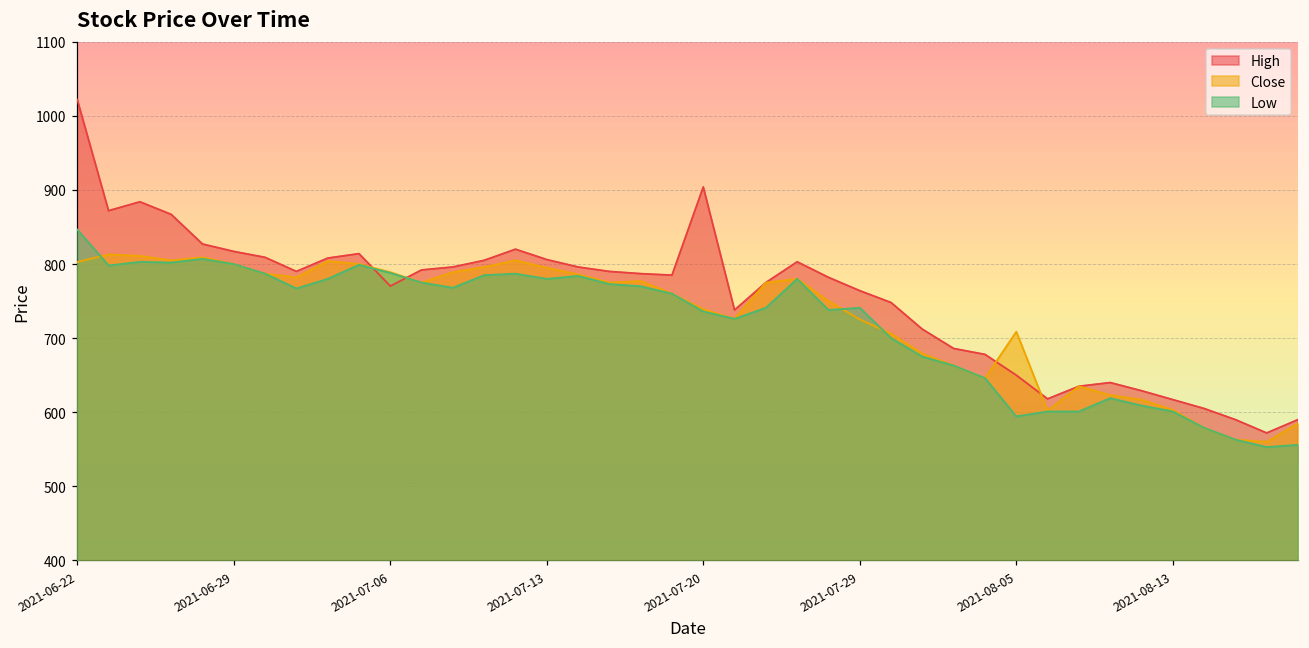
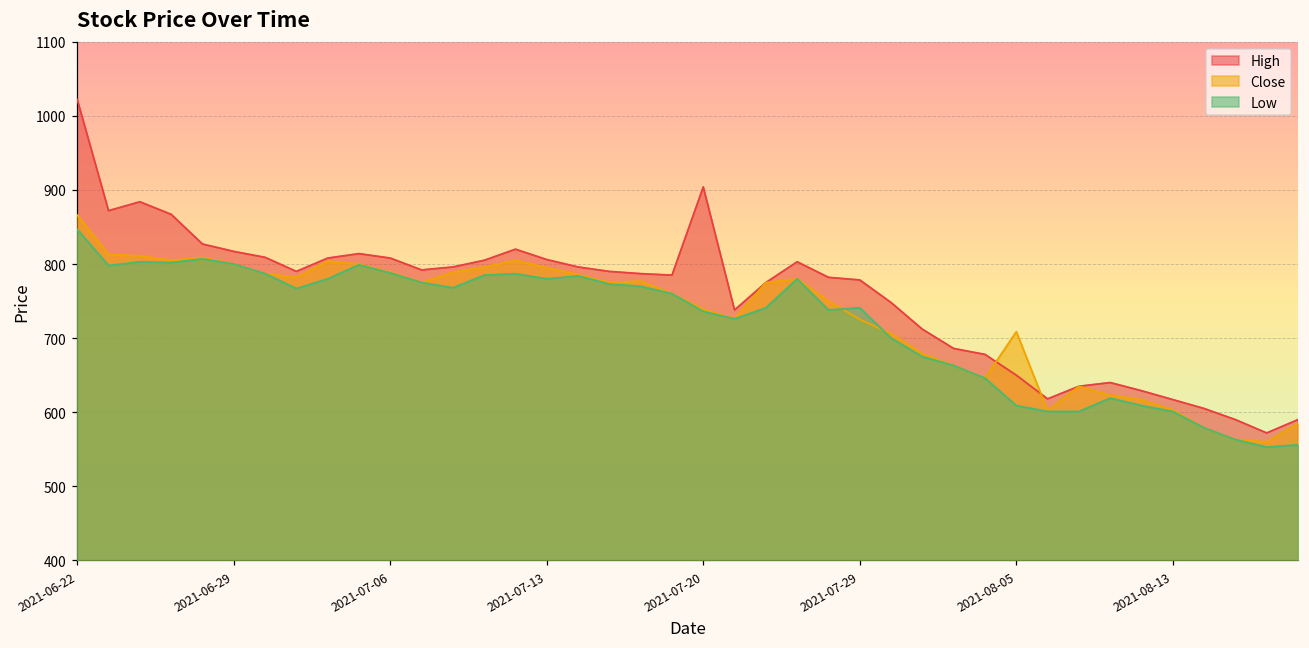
Close, 2021-06-22: 800 -> 870
High, 2021-07-06: 770 -> 810
High, 2021-07-29: 760 -> 780
Low, 2021-08-05: 590 -> 610
